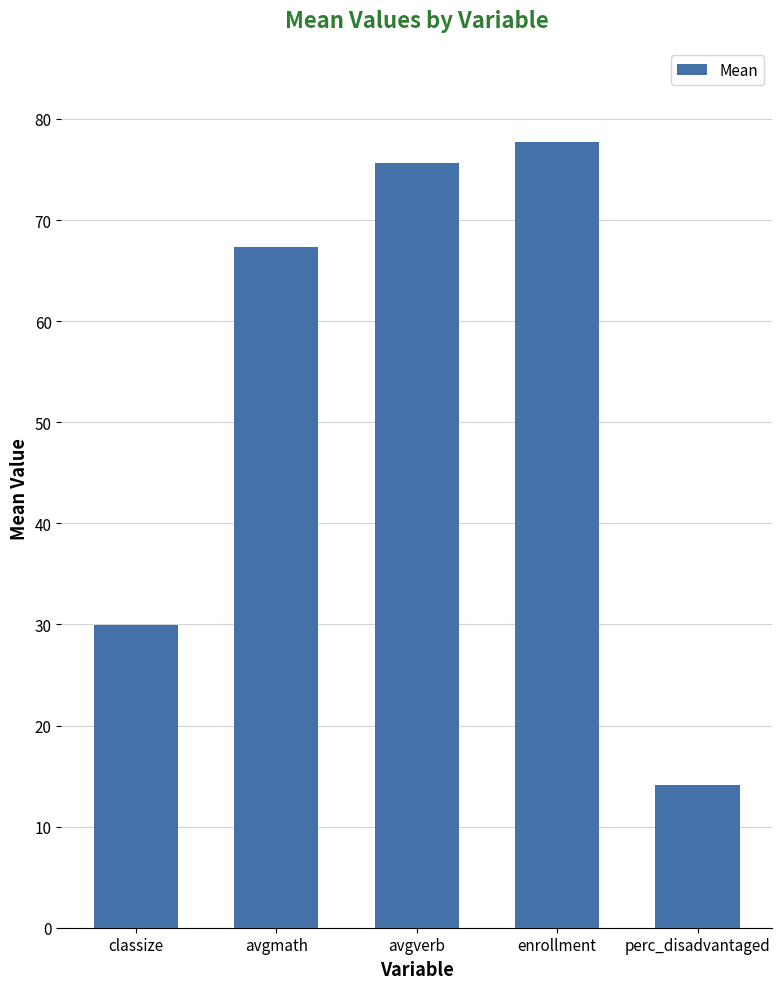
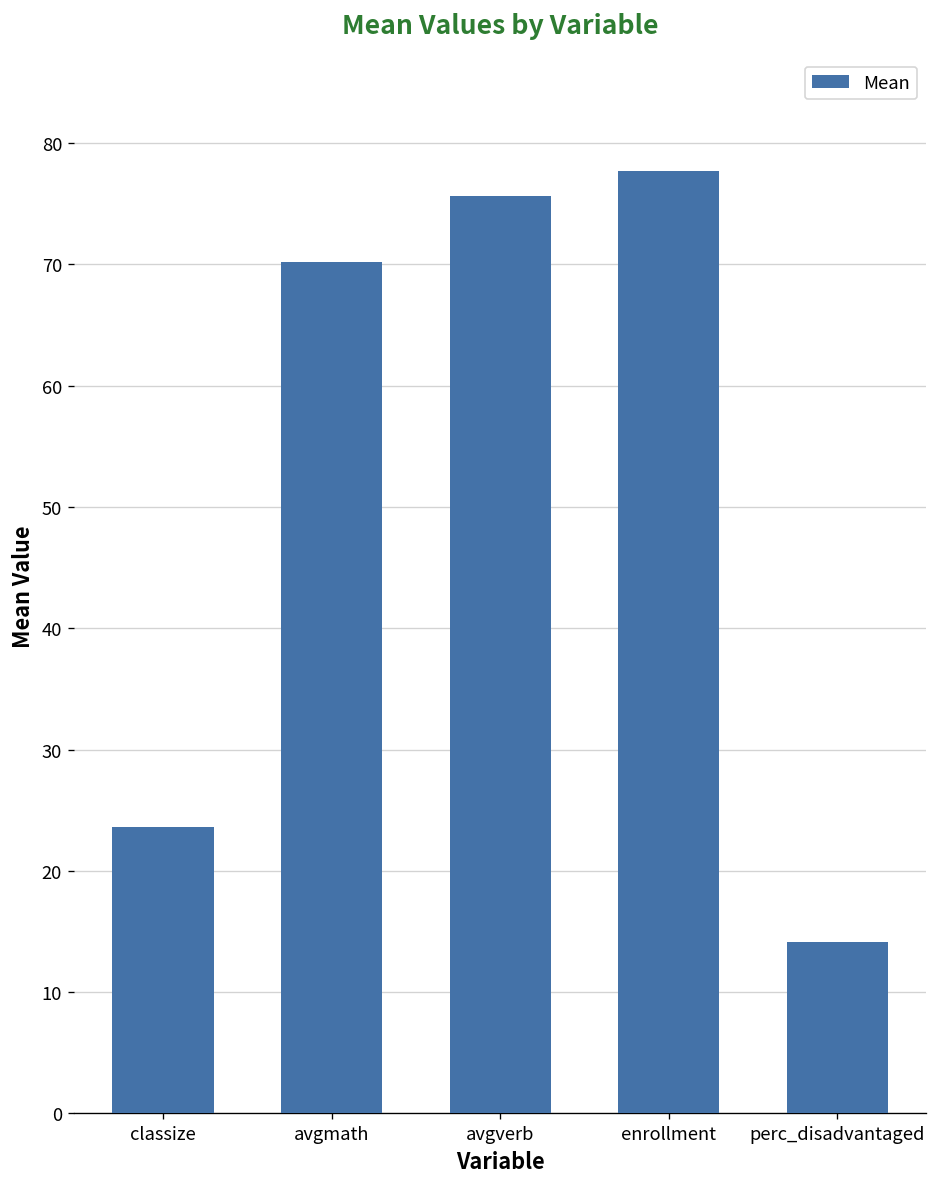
classize: 30.0 -> 23.6
avgmath: 67.3 -> 70.2
